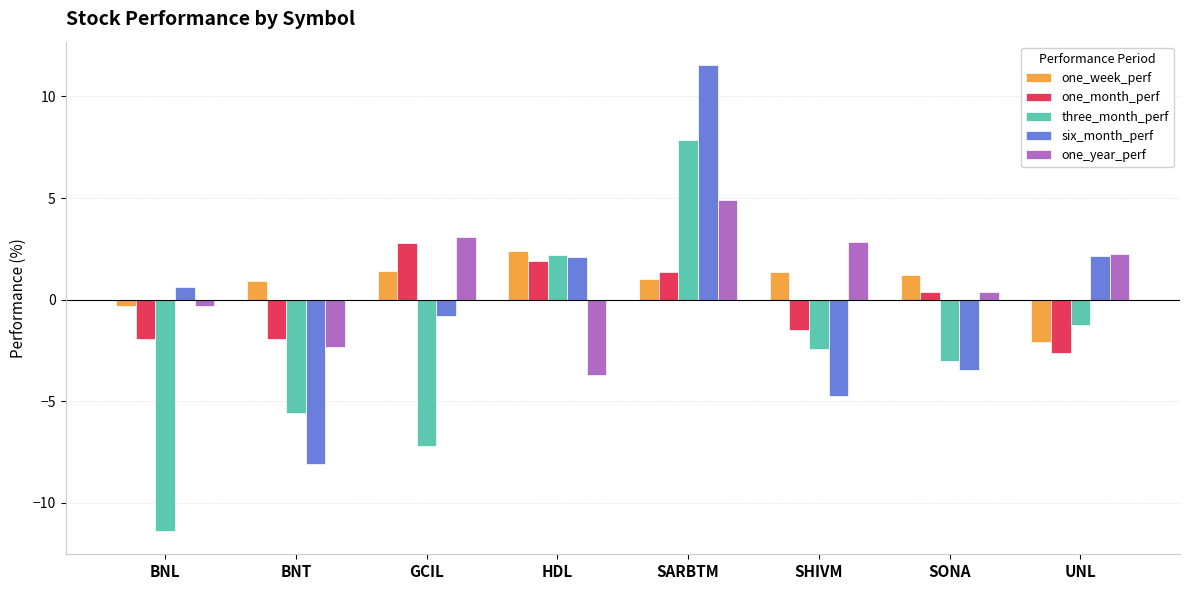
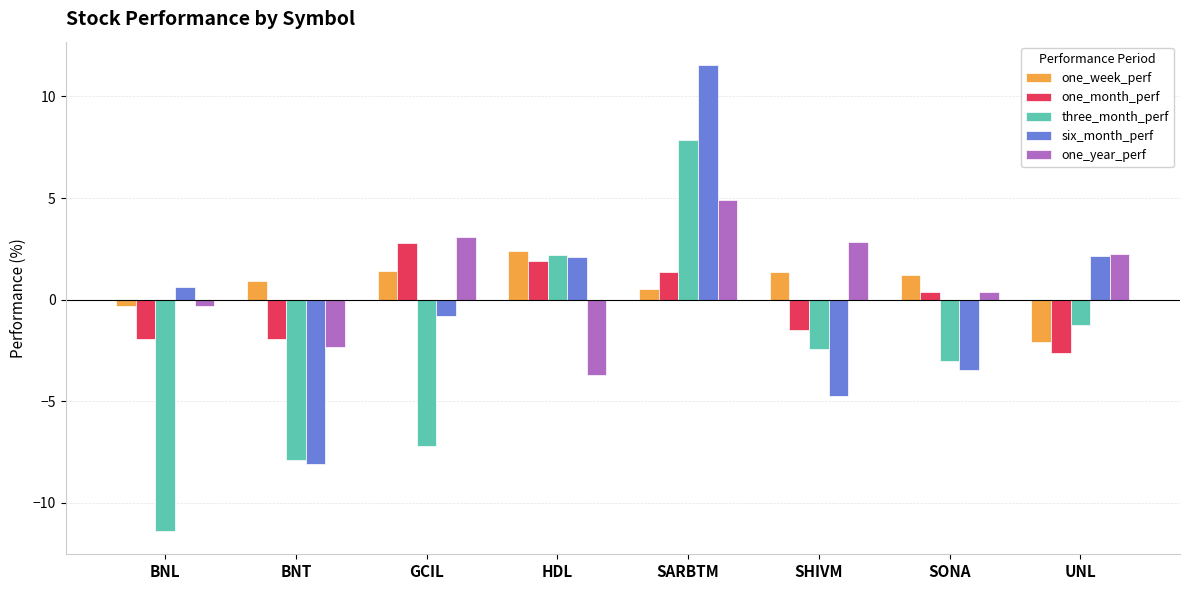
three_month_perf, BNT: -5.6 -> -7.9
one_week_perf, SARBTM: 1.0 -> 0.5
